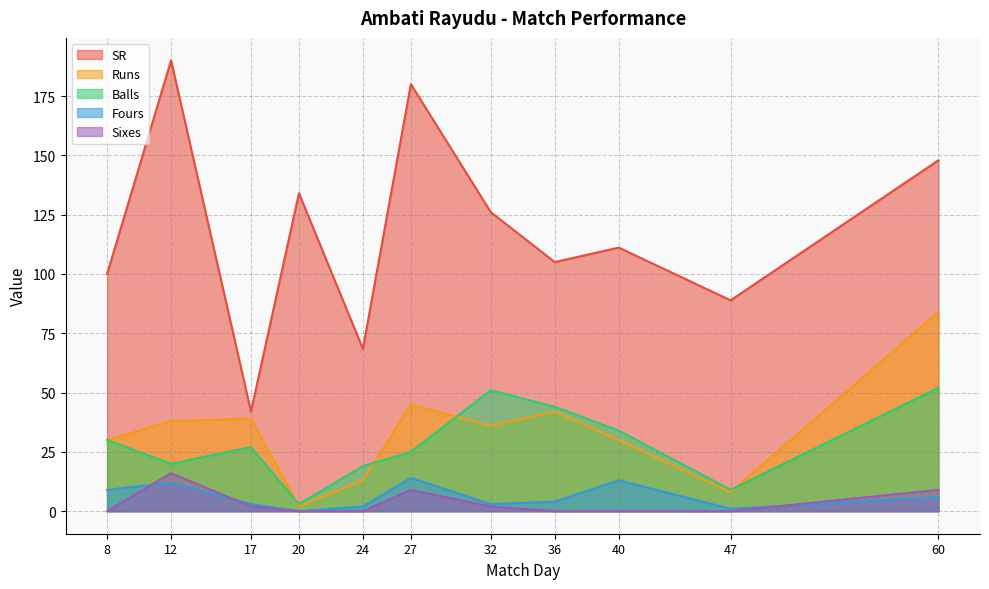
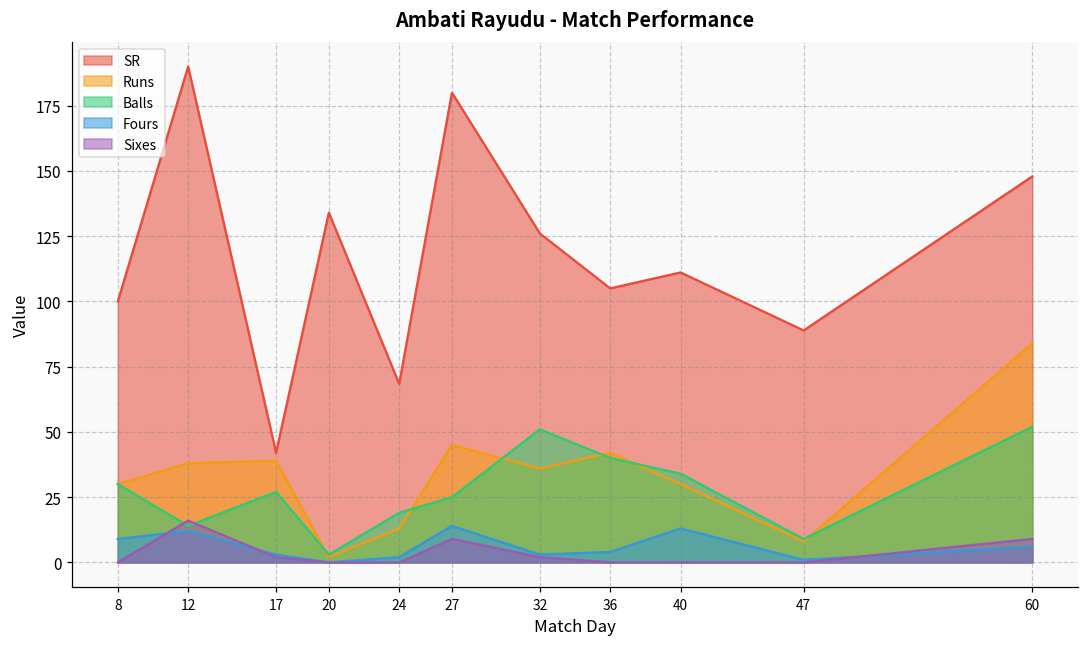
Balls, 12: 20 -> 14
Balls, 36: 44 -> 40
